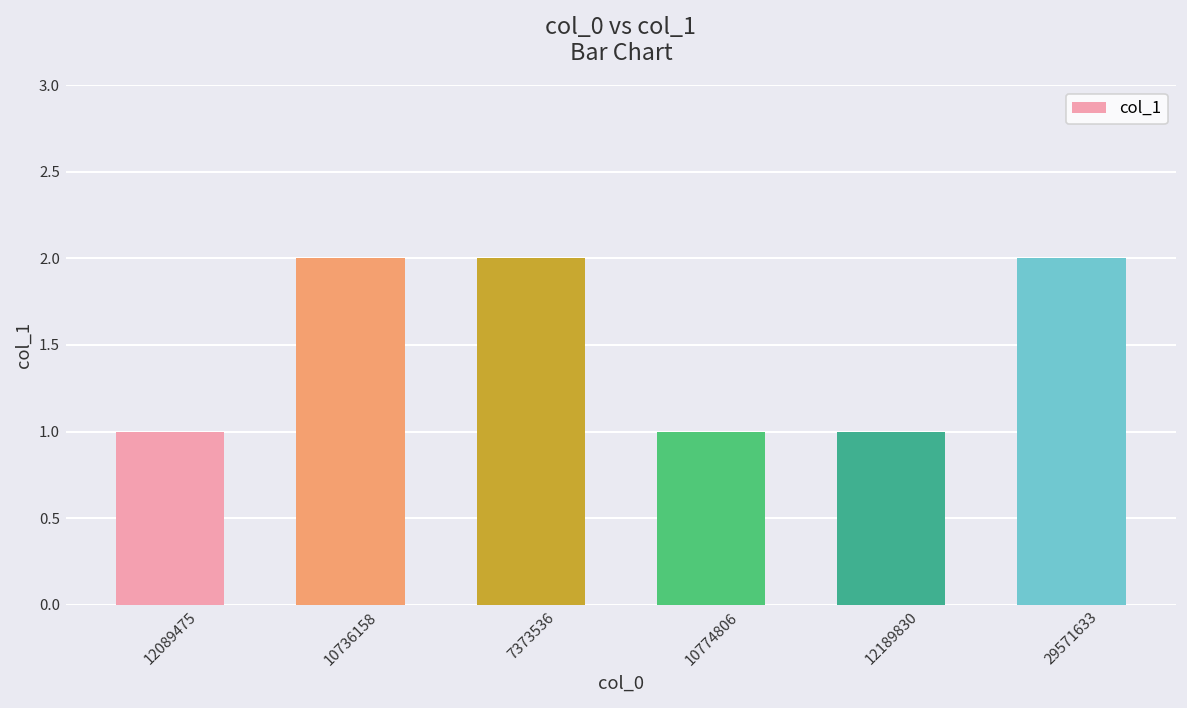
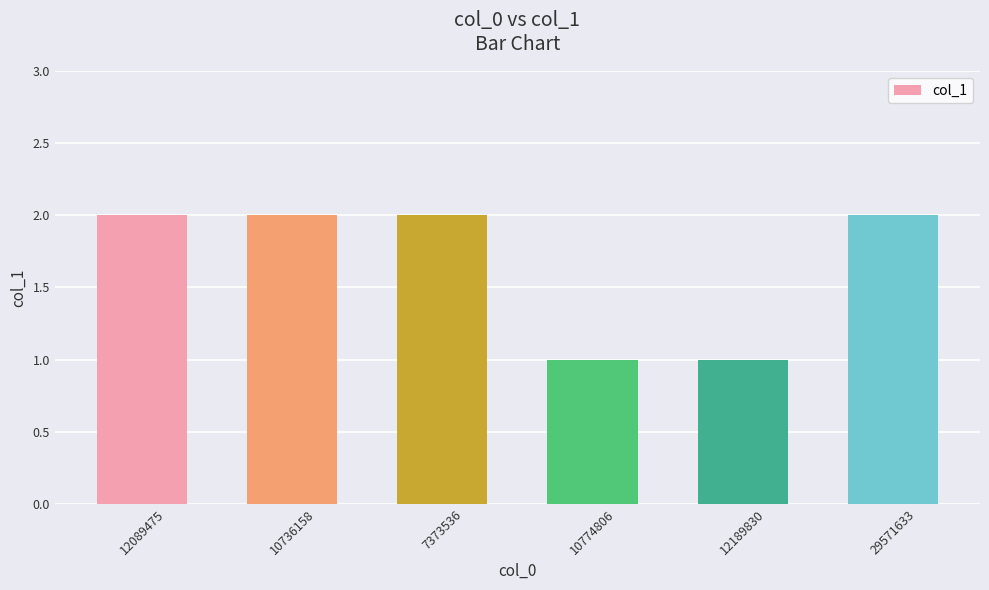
12089475: 1 -> 2
